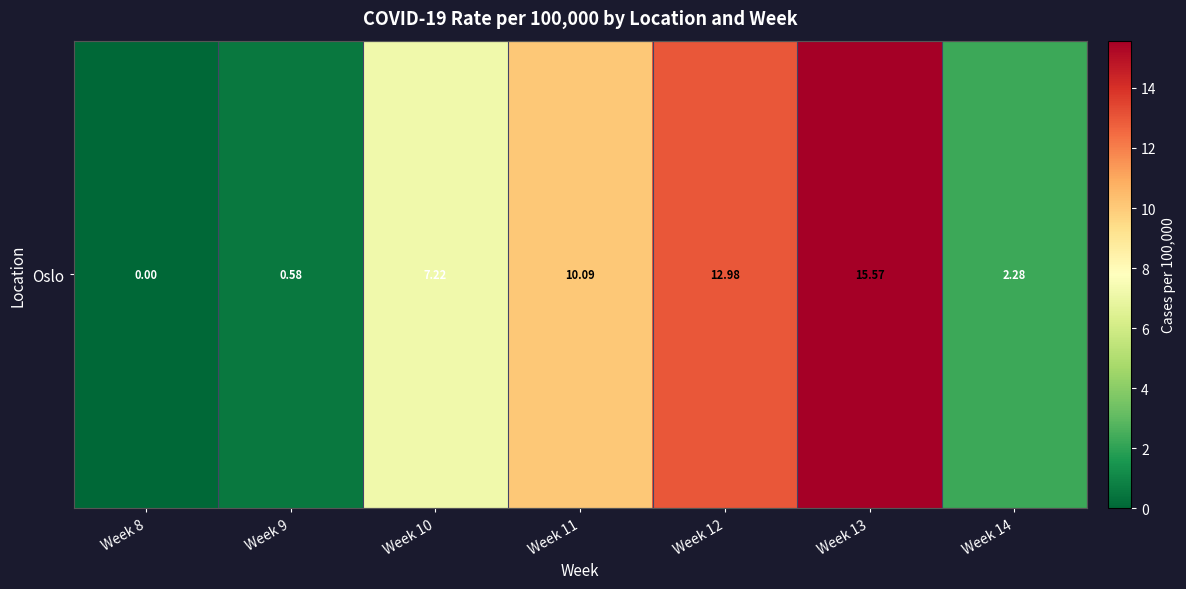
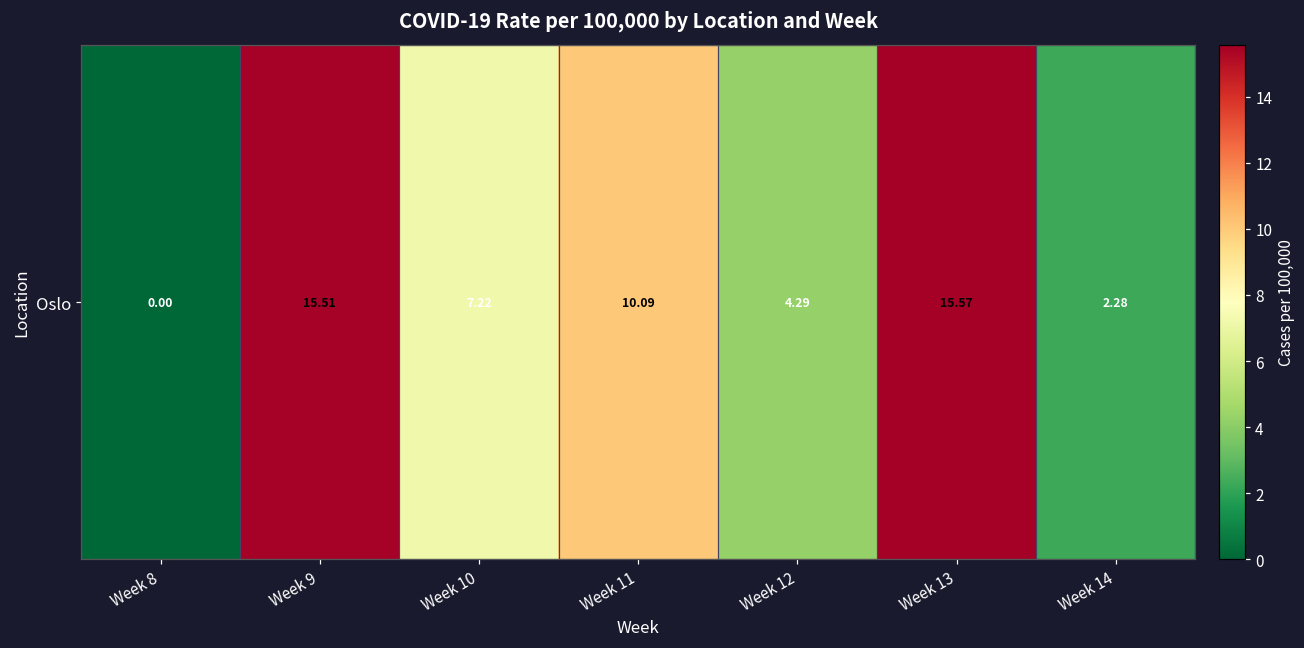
Oslo, Week 9: 0.58 -> 15.51
Oslo, Week 12: 12.98 -> 4.29
